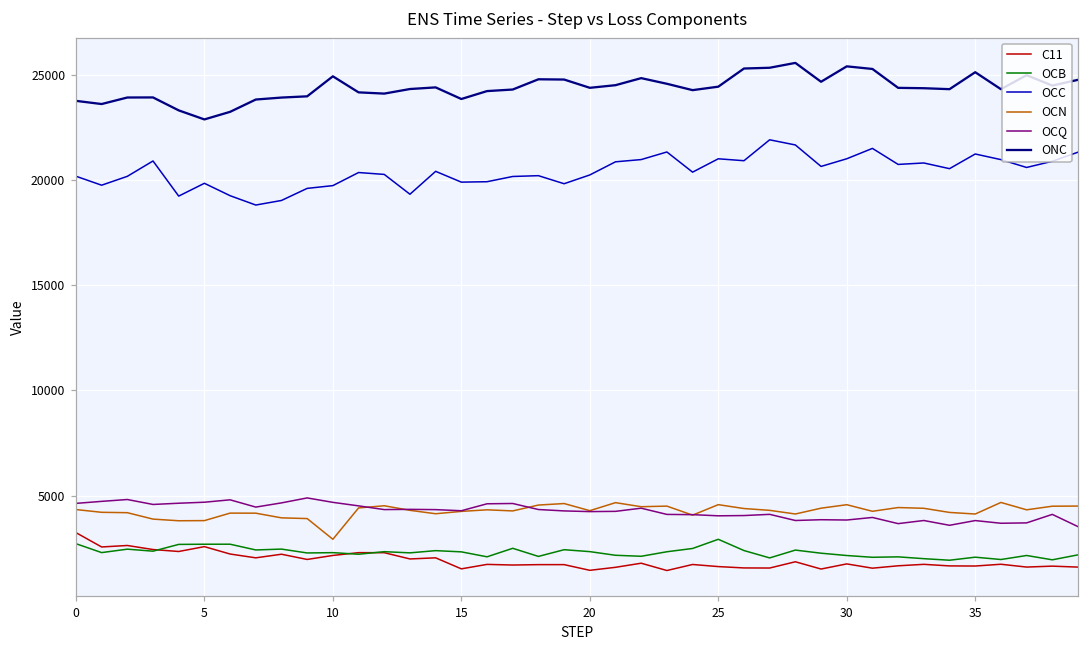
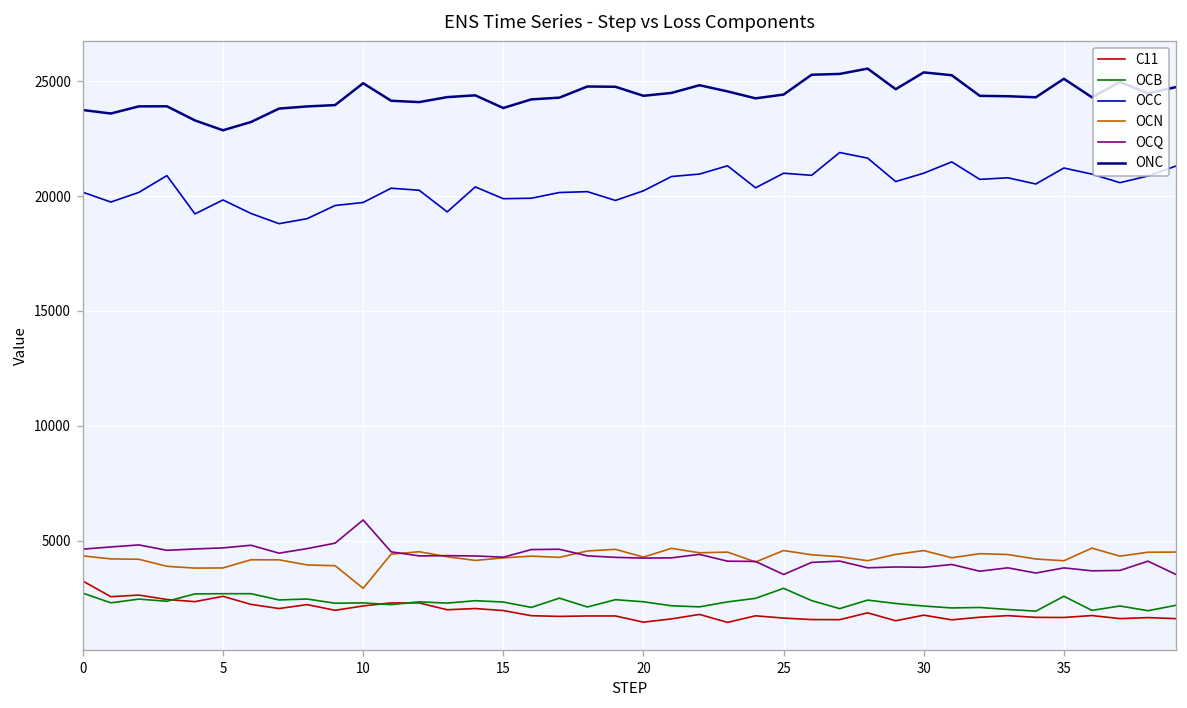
OCQ, 10: 4700 -> 5900
C11, 15: 1500 -> 2000
OCQ, 25: 4000 -> 3500
OCB, 35: 2100 -> 2600
